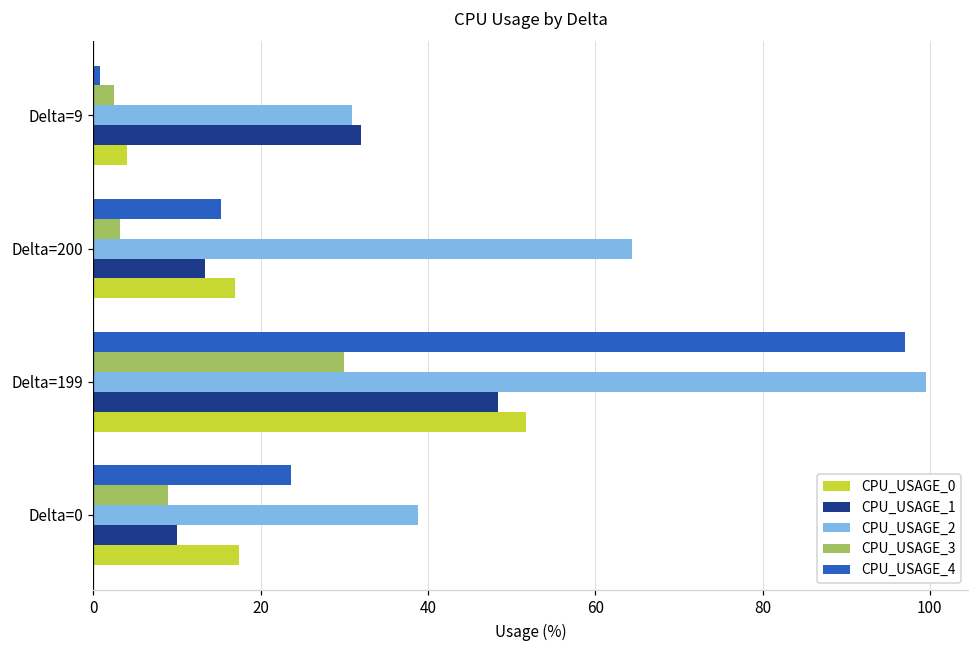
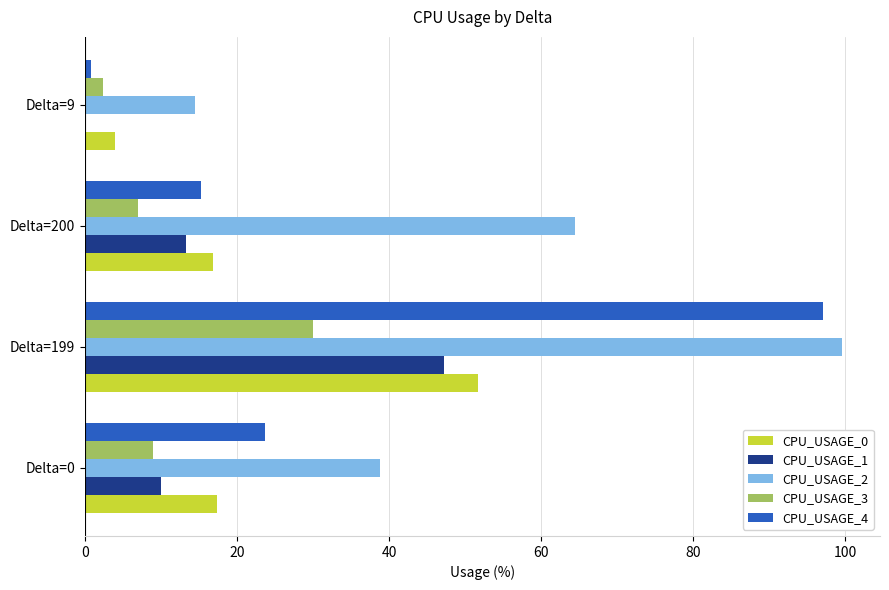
CPU_USAGE_2, Delta=9: 31 -> 14
CPU_USAGE_1, Delta=9: 32 -> 0
CPU_USAGE_3, Delta=200: 3 -> 7
CPU_USAGE_1, Delta=199: 48 -> 47
